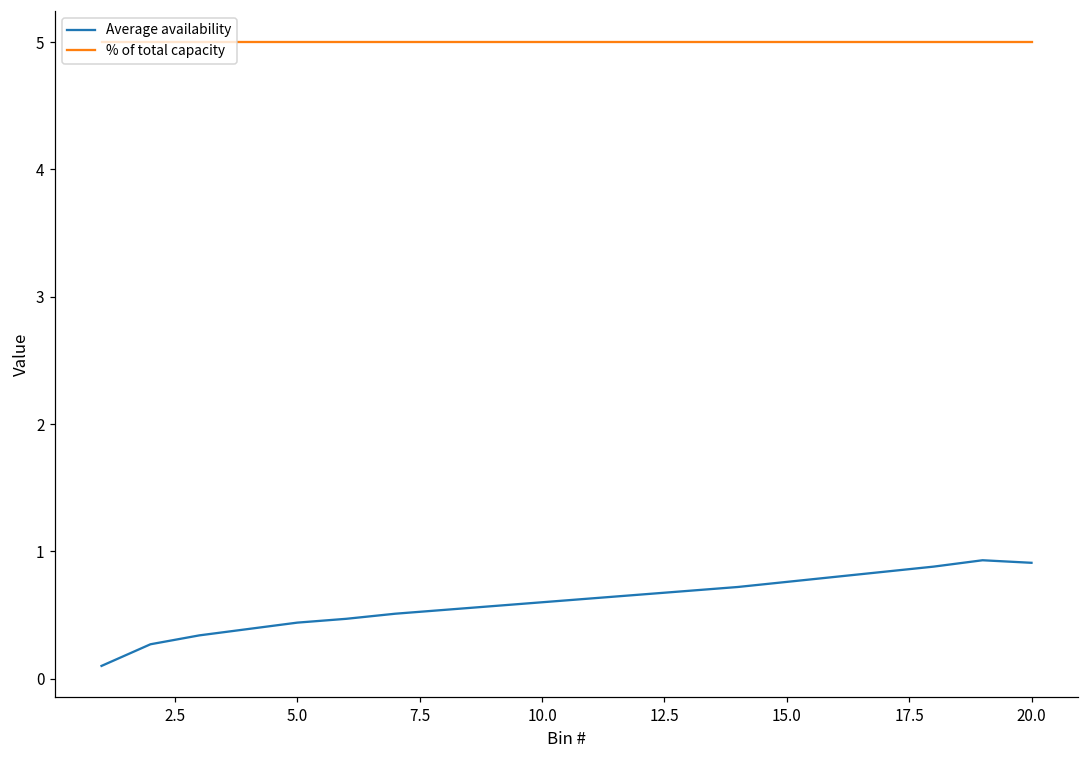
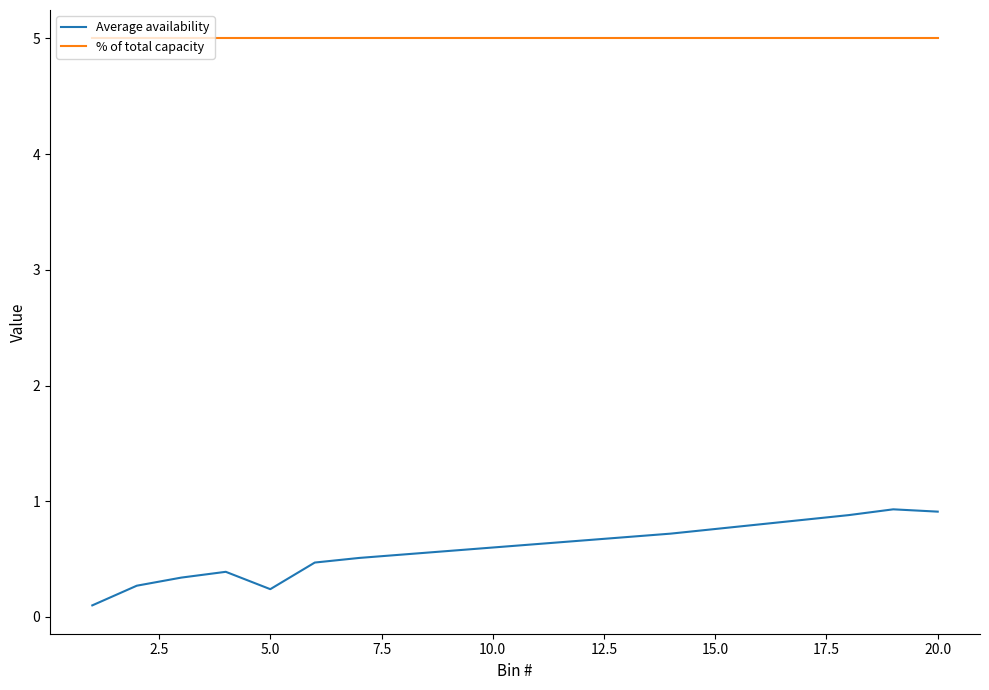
Average availability, 5.0: 0.44 -> 0.24
